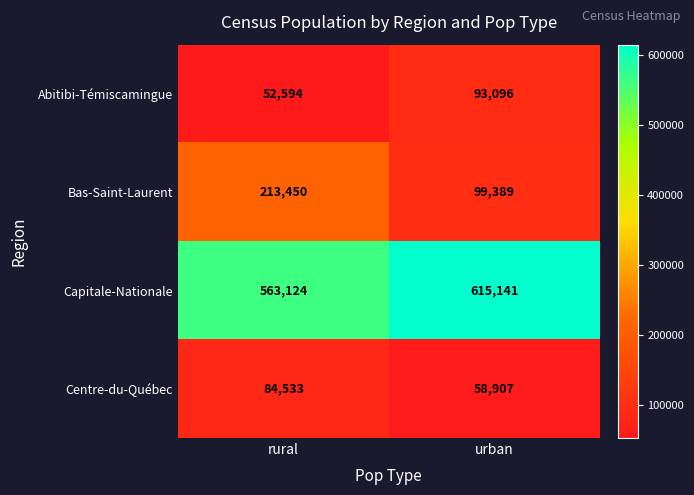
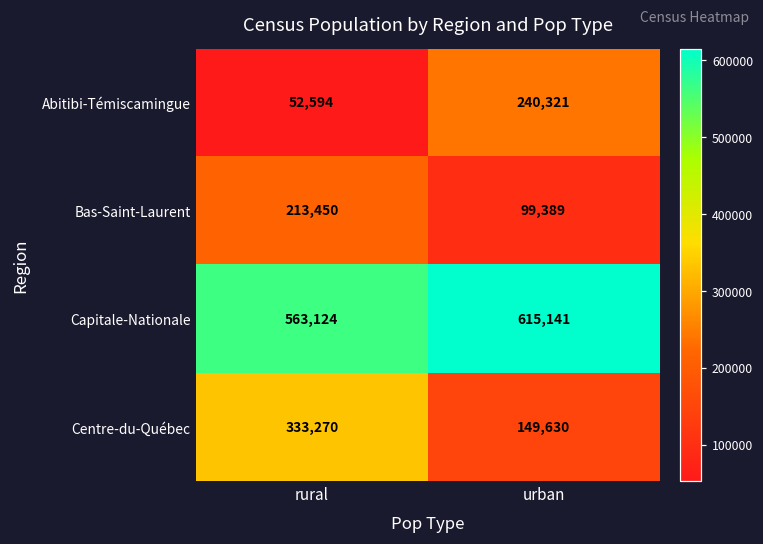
Abitibi-Témiscamingue, urban: 93,096 -> 240,321
Centre-du-Québec, rural: 84,533 -> 333,270
Centre-du-Québec, urban: 58,907 -> 149,630
